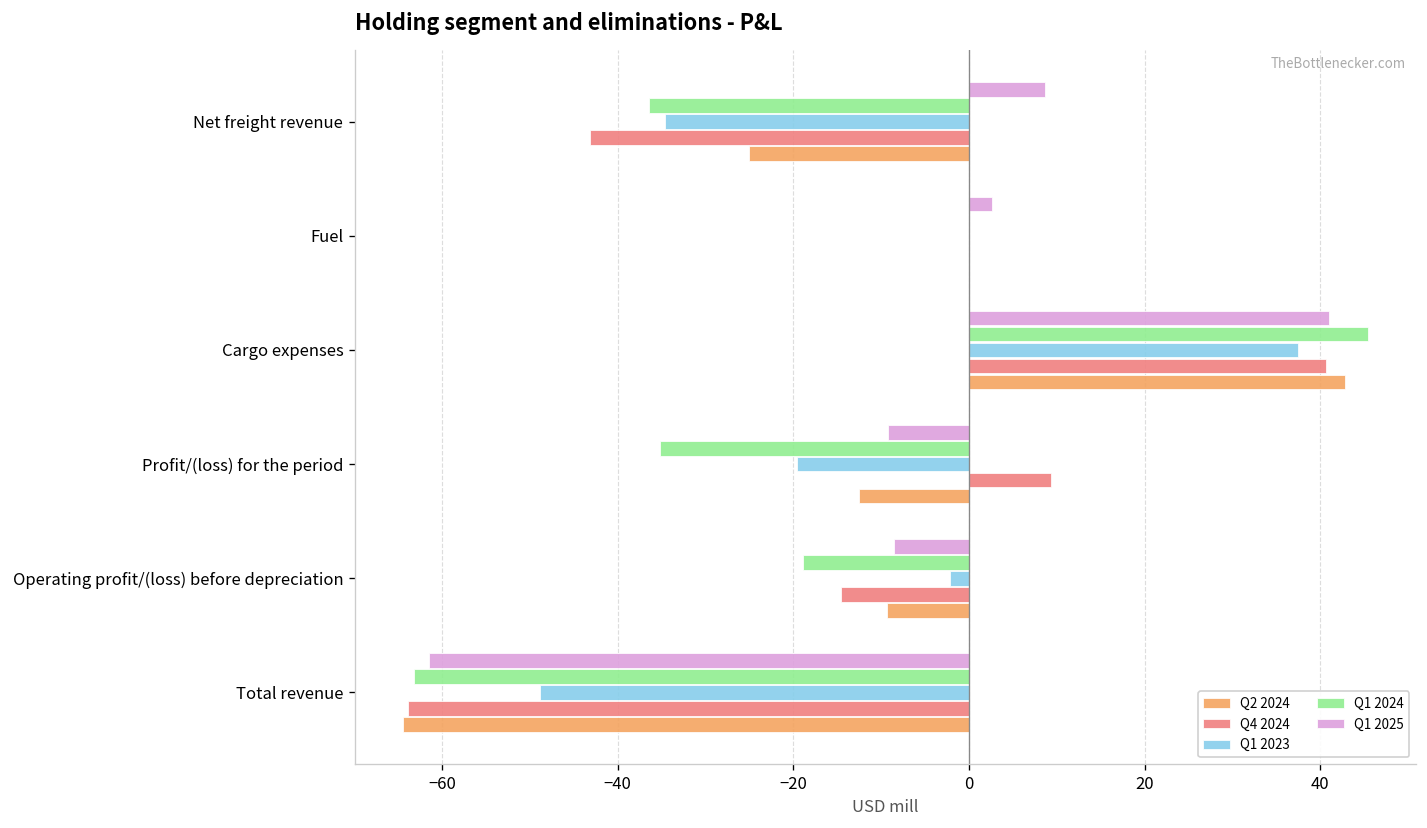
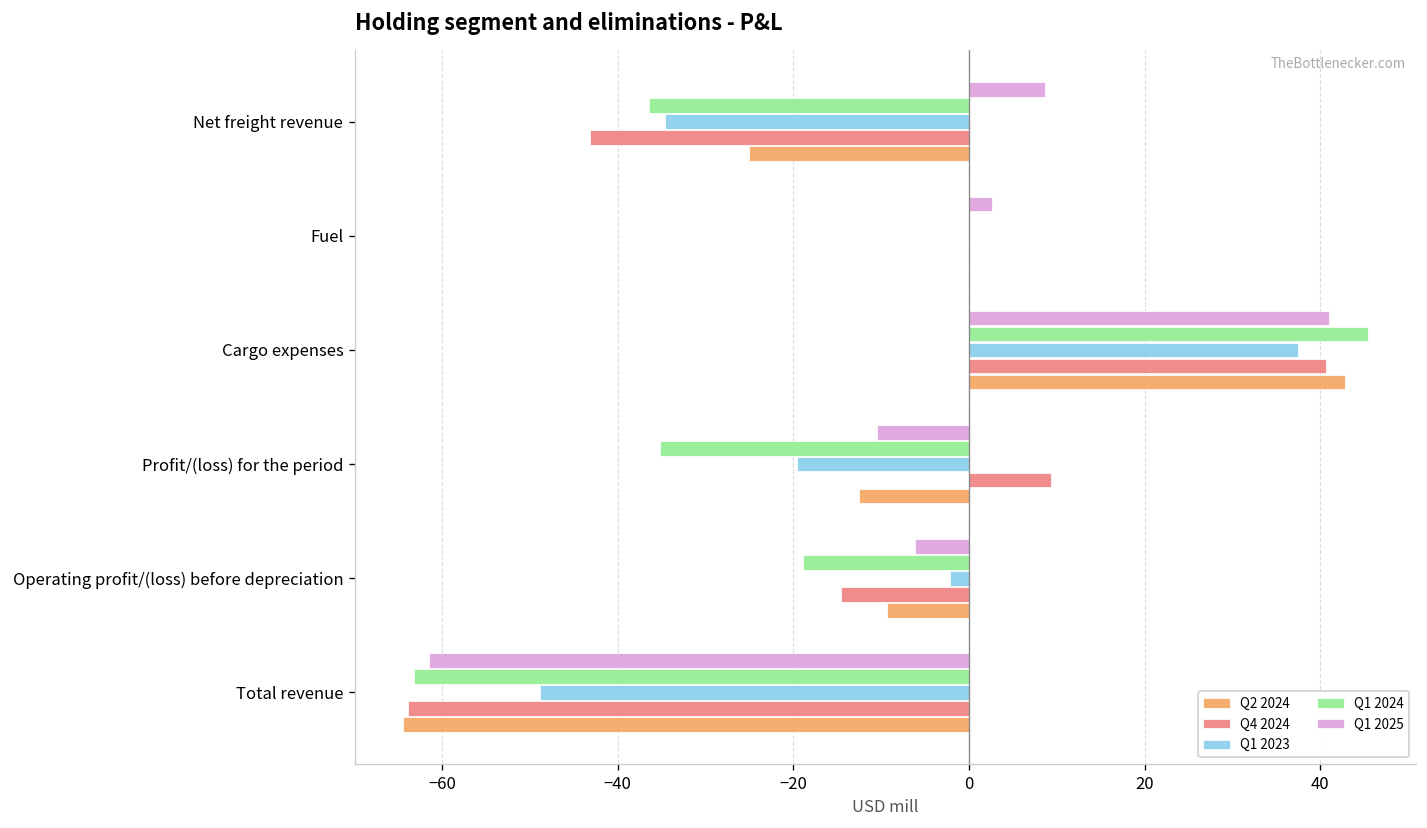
Q1 2025, Profit/(loss) for the period: -9 -> -10
Q1 2025, Operating profit/(loss) before depreciation: -9 -> -6
